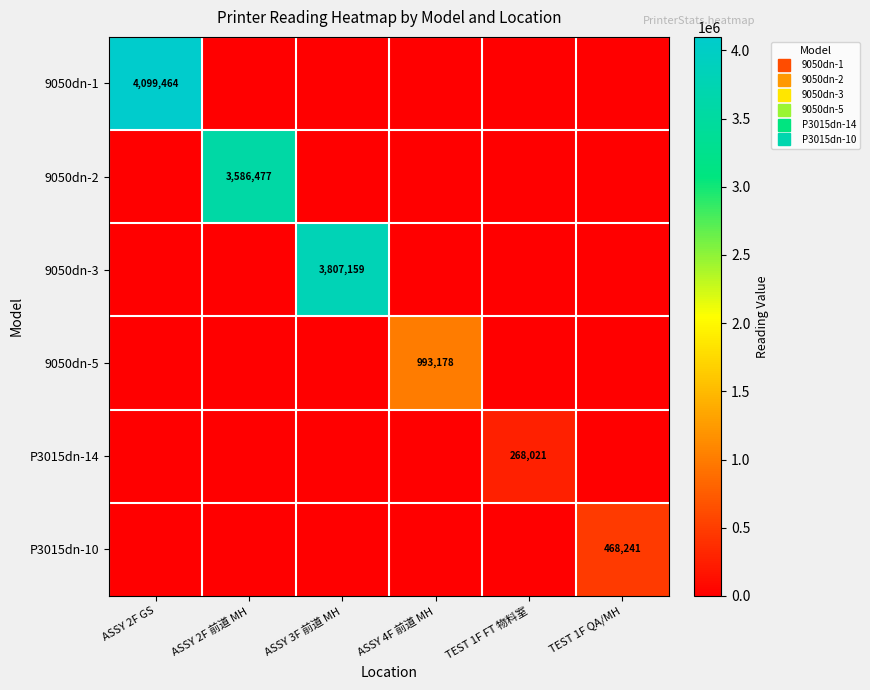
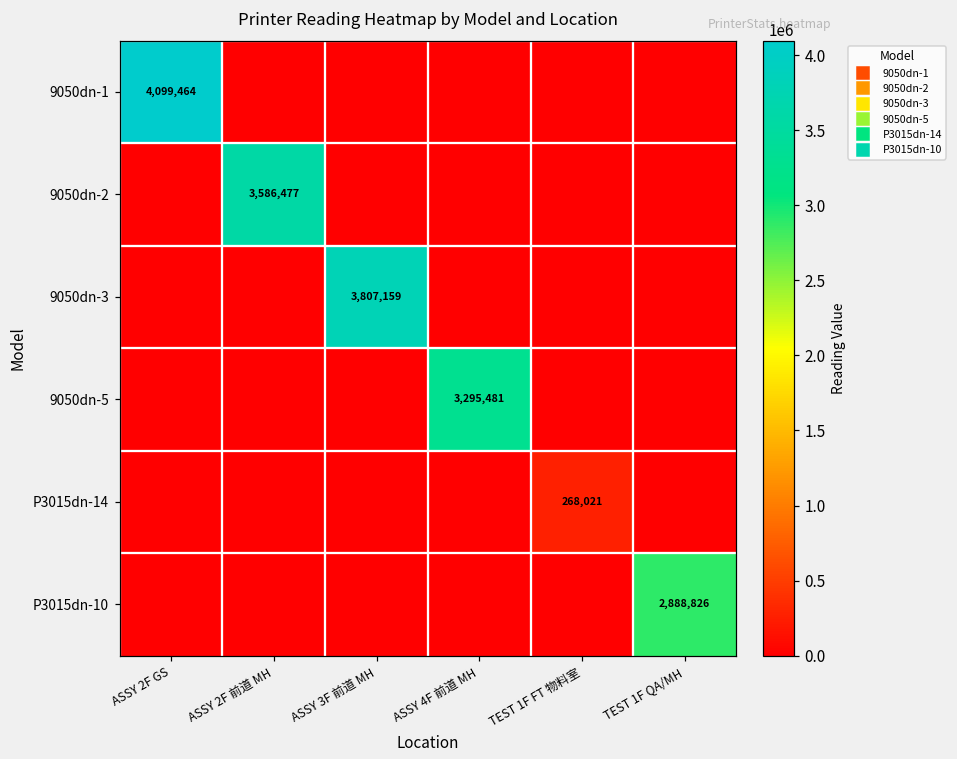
9050dn-5, ASSY 4F 前道 MH: 993,178 -> 3,295,481
P3015dn-10, TEST 1F QA/MH: 468,241 -> 2,888,826
